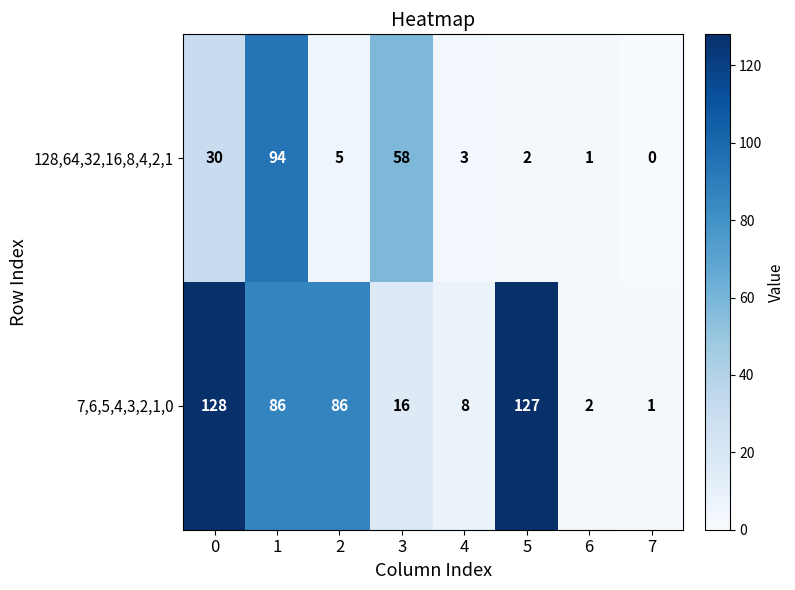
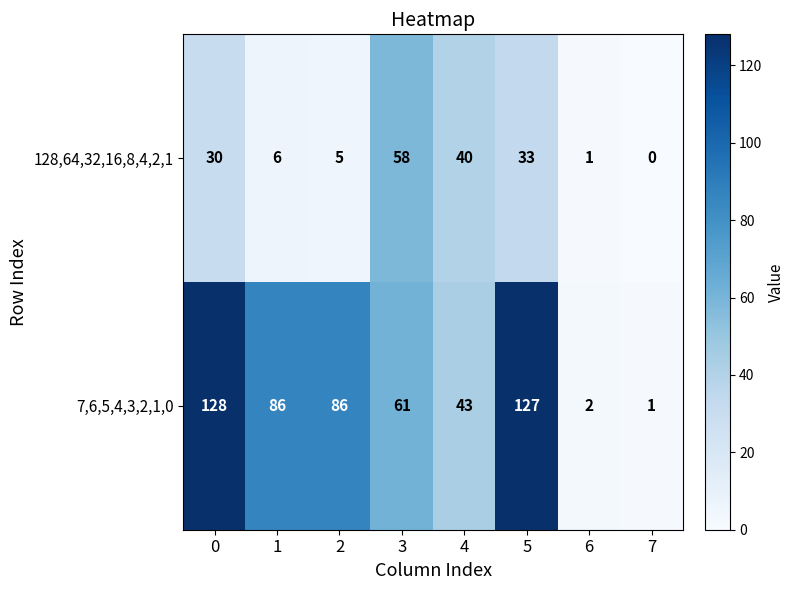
128,64,32,16,8,4,2,1, 1: 94 -> 6
128,64,32,16,8,4,2,1, 4: 3 -> 40
128,64,32,16,8,4,2,1, 5: 2 -> 33
7,6,5,4,3,2,1,0, 3: 16 -> 61
7,6,5,4,3,2,1,0, 4: 8 -> 43
